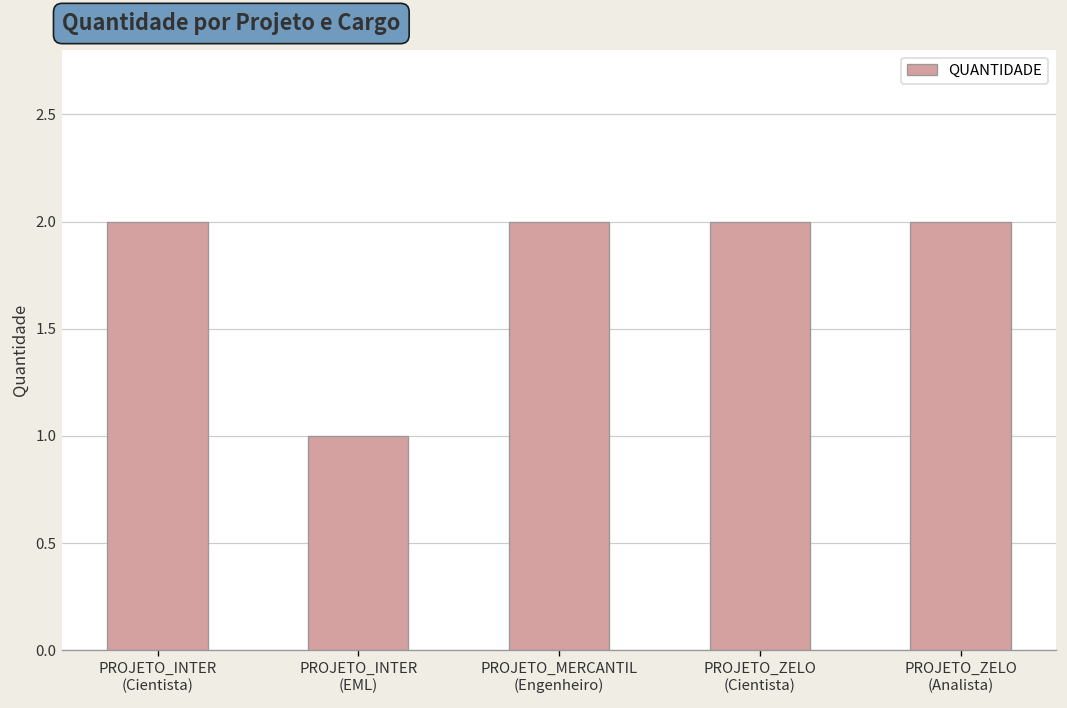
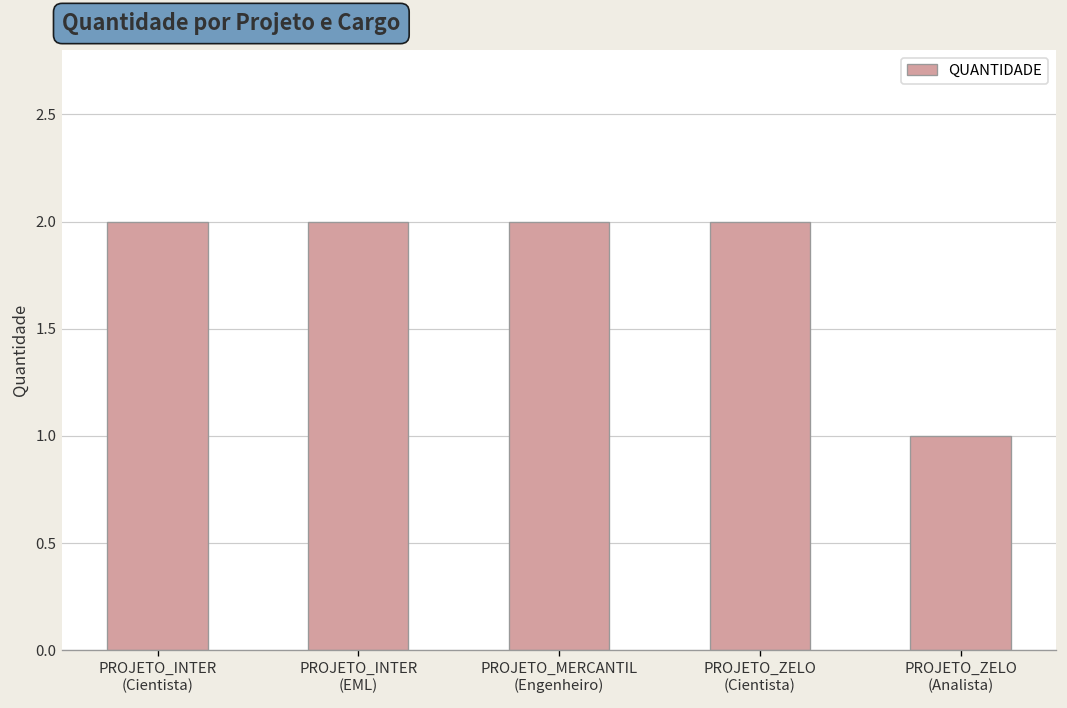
PROJETO_INTER (EML): 1 -> 2
PROJETO_ZELO (Analista): 2 -> 1
